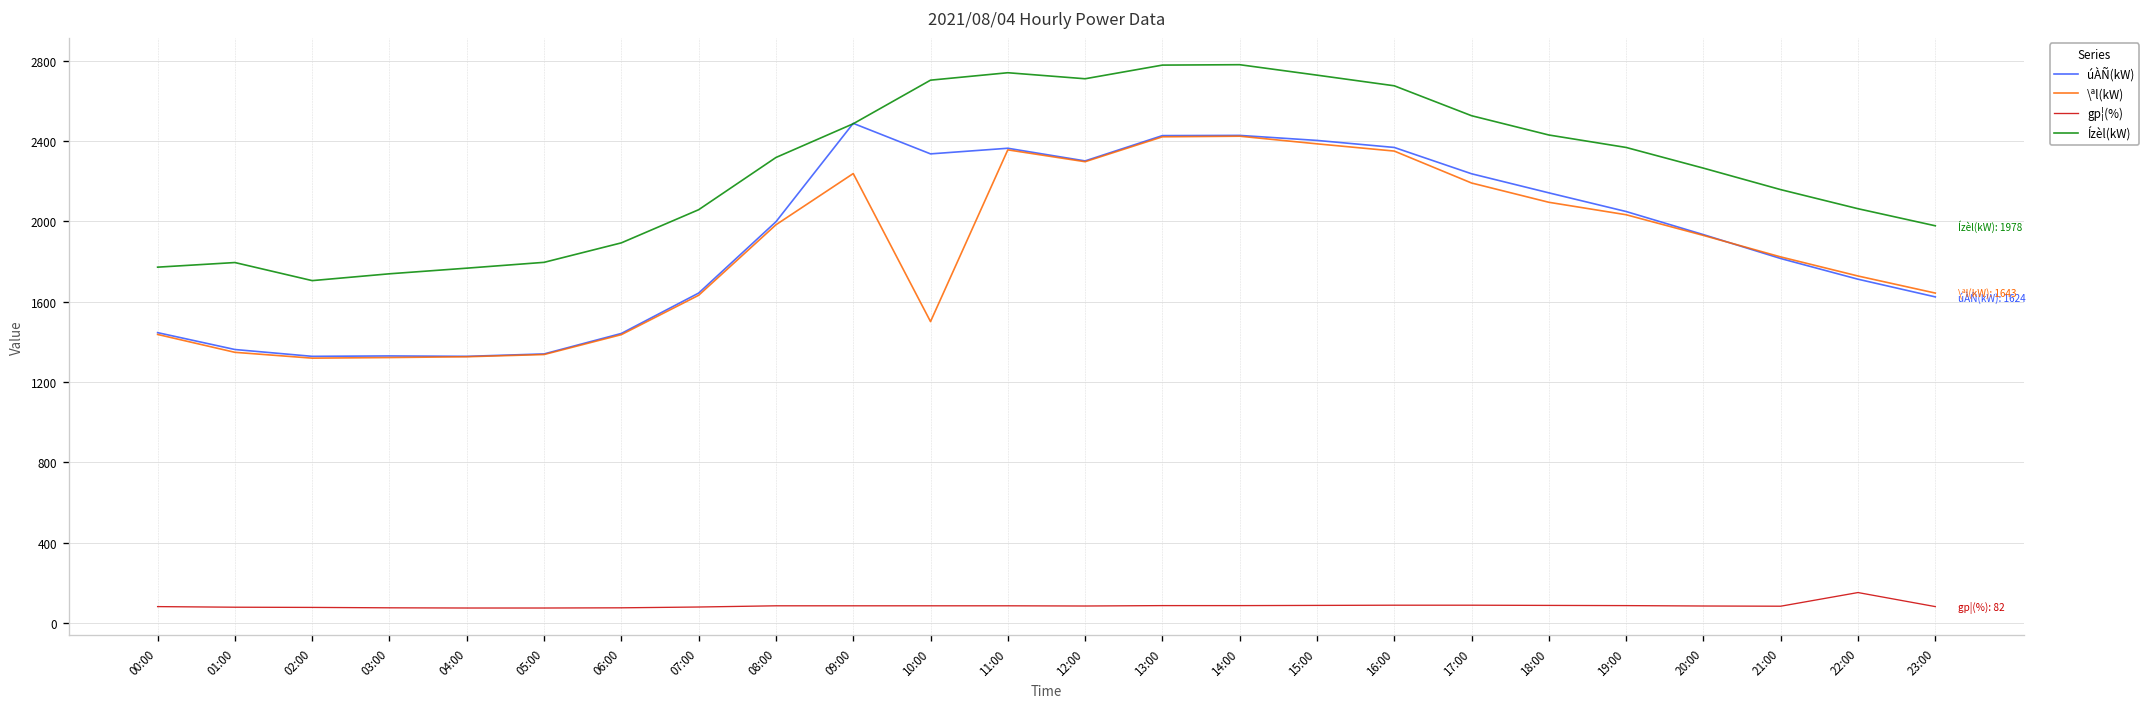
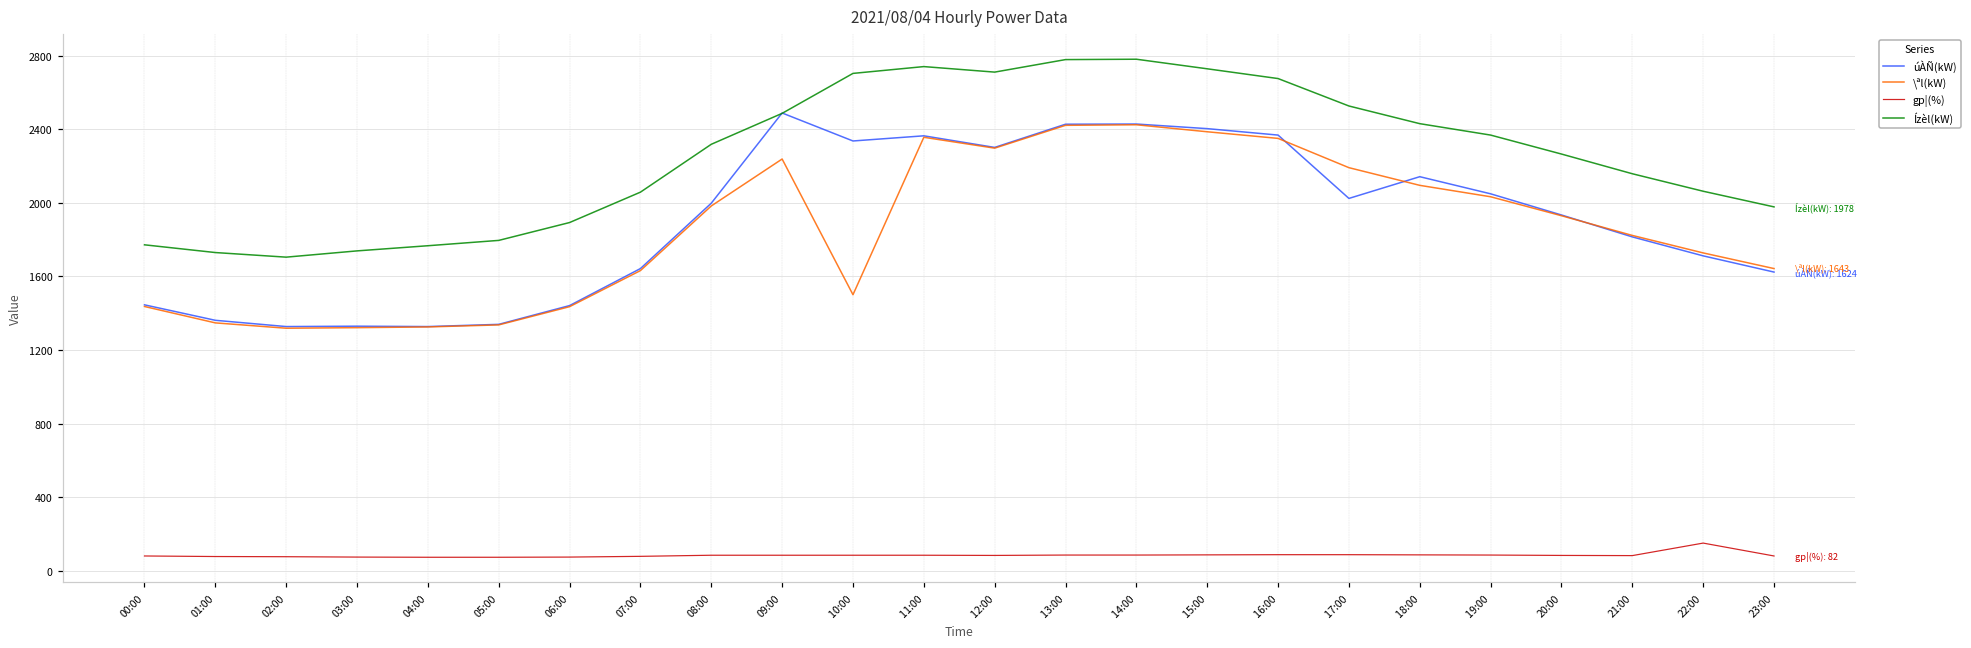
Ízèl(kW), 01:00: 1800 -> 1730
úÀÑ(kW), 17:00: 2240 -> 2020
